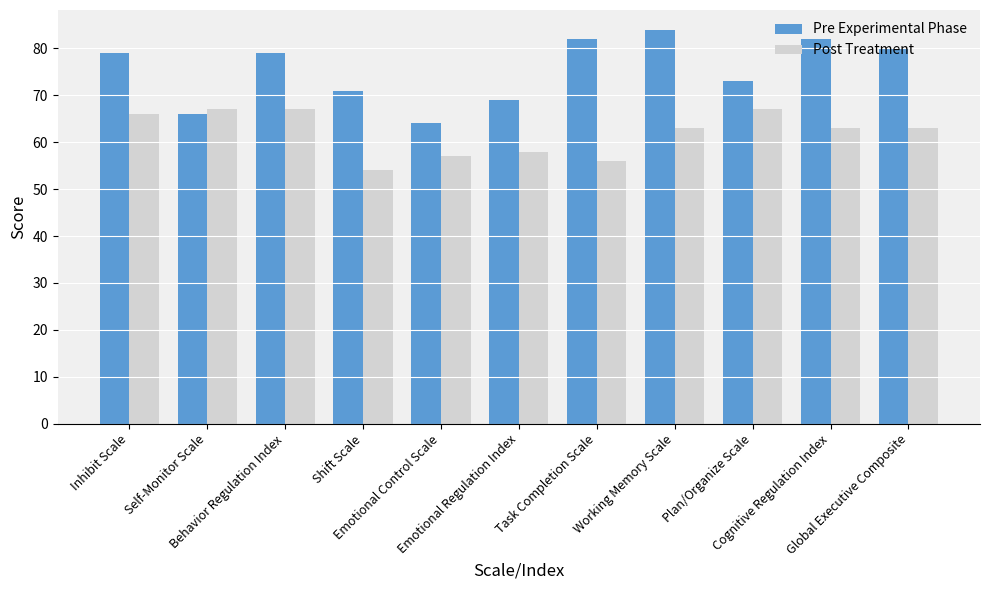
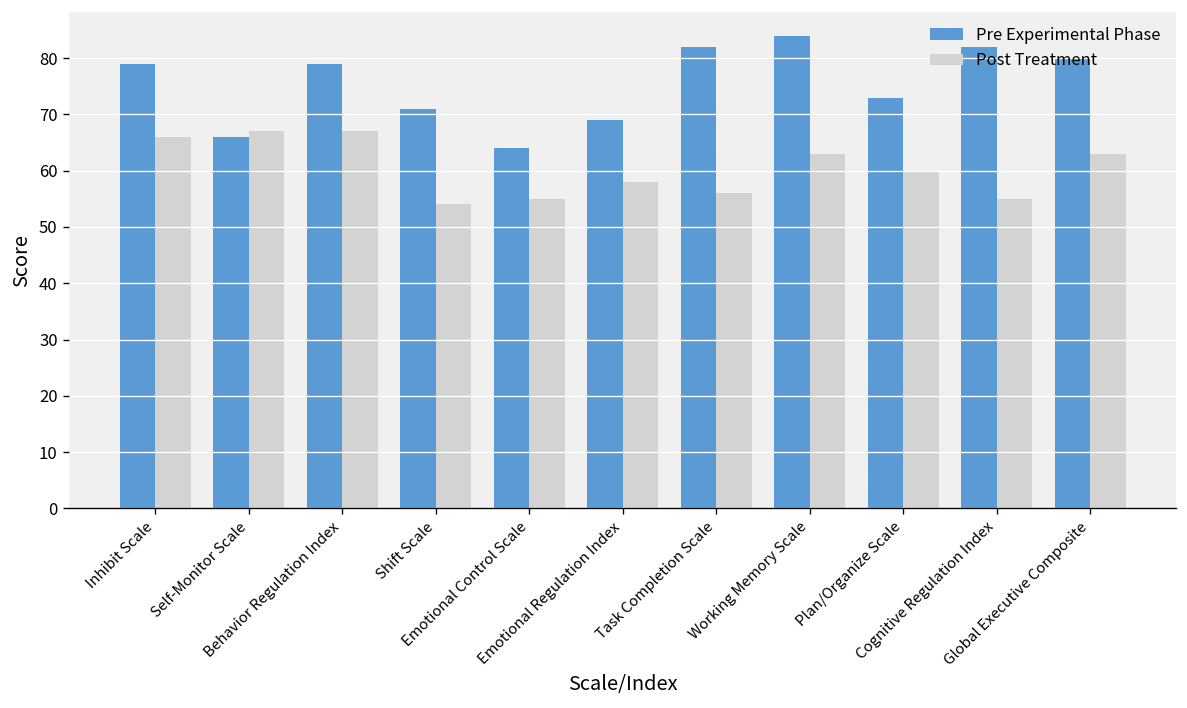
Post Treatment, Emotional Control Scale: 57 -> 55
Post Treatment, Plan/Organize Scale: 67 -> 60
Post Treatment, Cognitive Regulation Index: 63 -> 55
